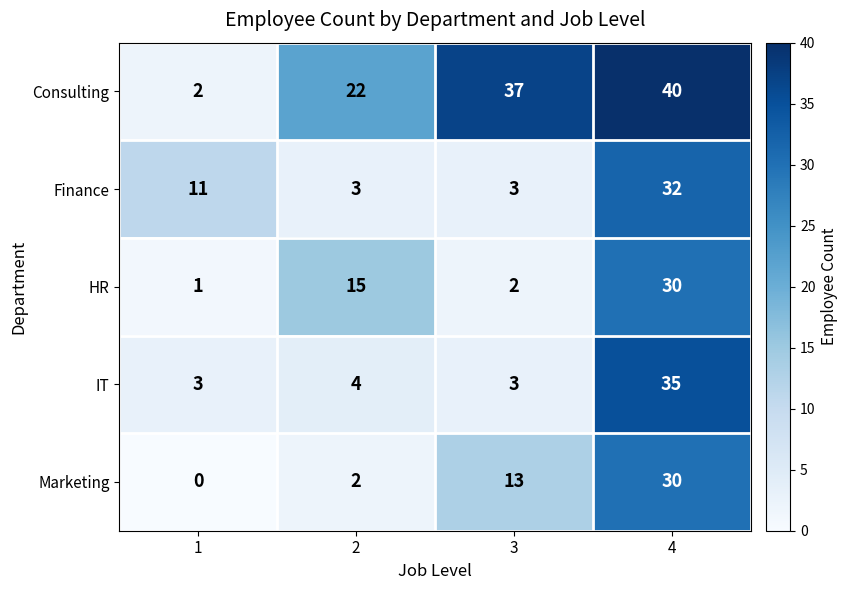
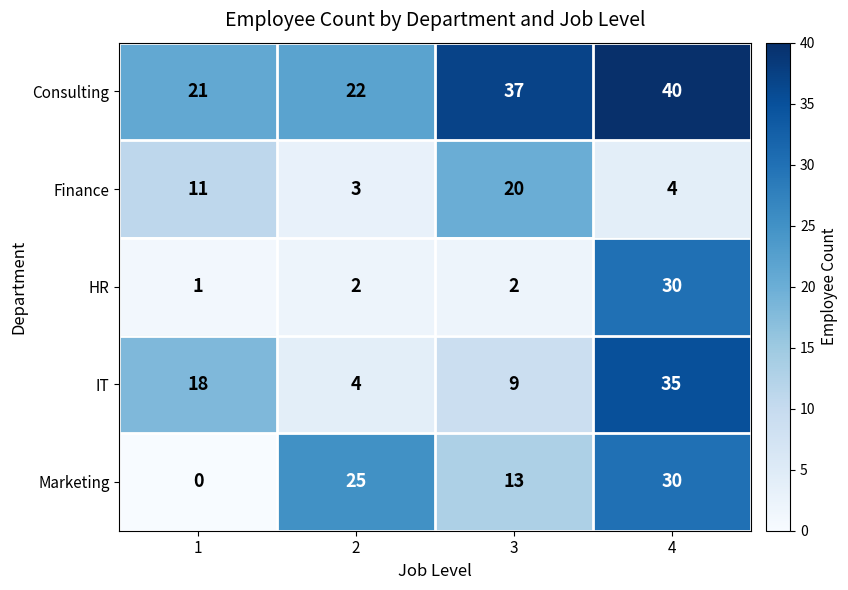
Consulting, 1: 2 -> 21
Finance, 3: 3 -> 20
Finance, 4: 32 -> 4
HR, 2: 15 -> 2
IT, 1: 3 -> 18
IT, 3: 3 -> 9
Marketing, 2: 2 -> 25
